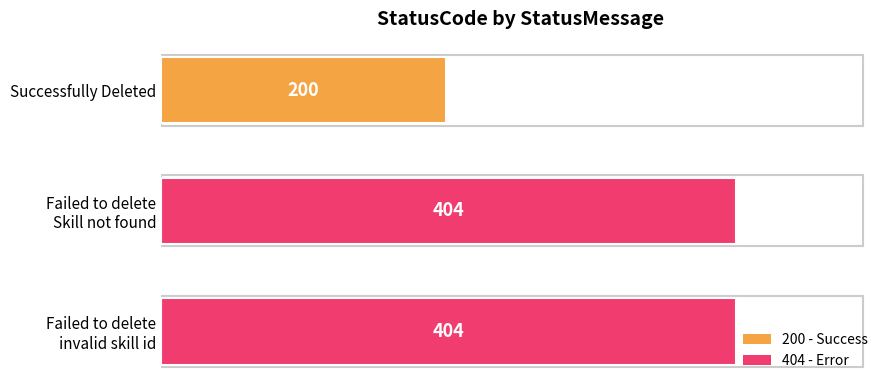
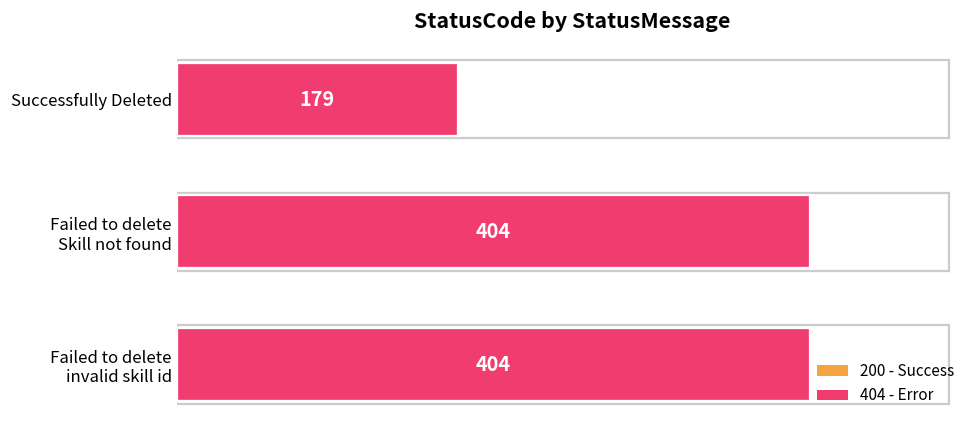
Successfully Deleted: 200 -> 179
